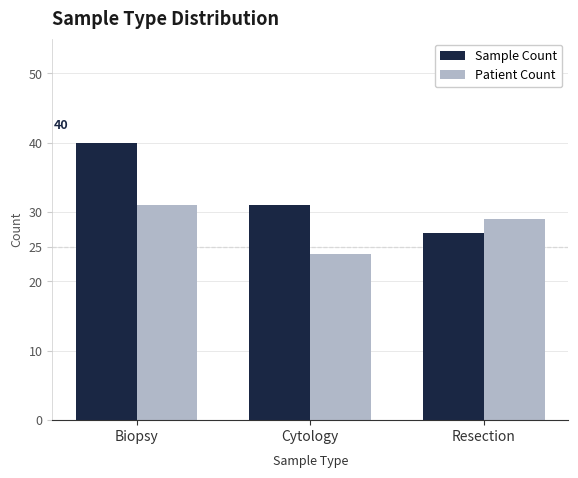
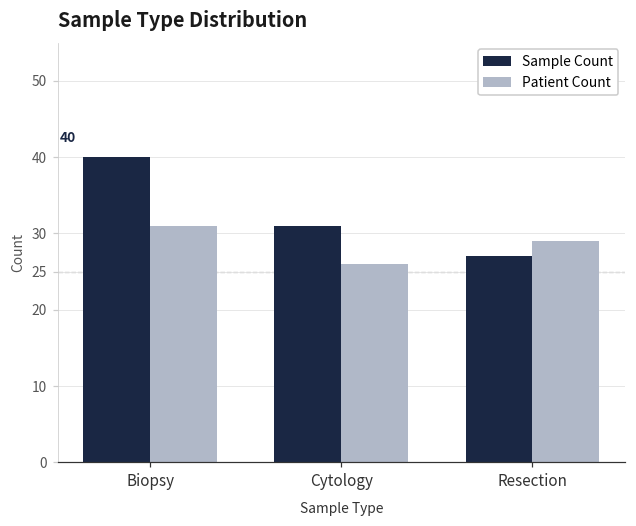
Patient Count, Cytology: 24 -> 26
